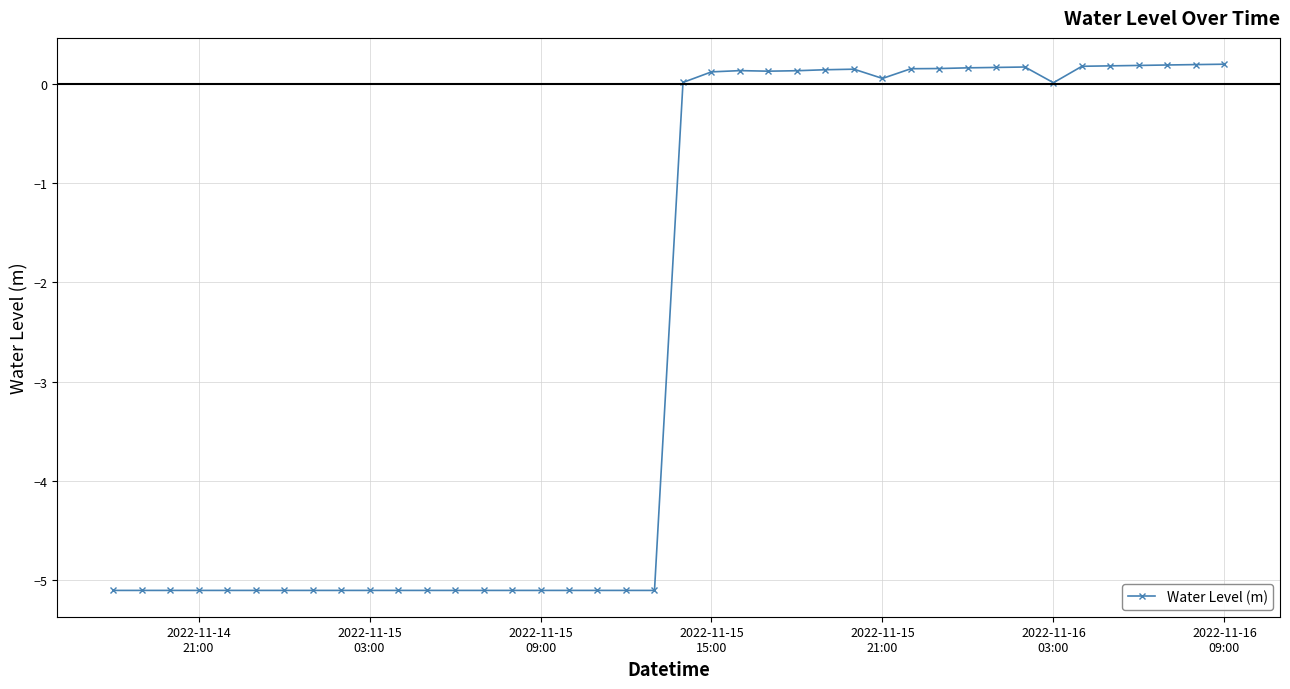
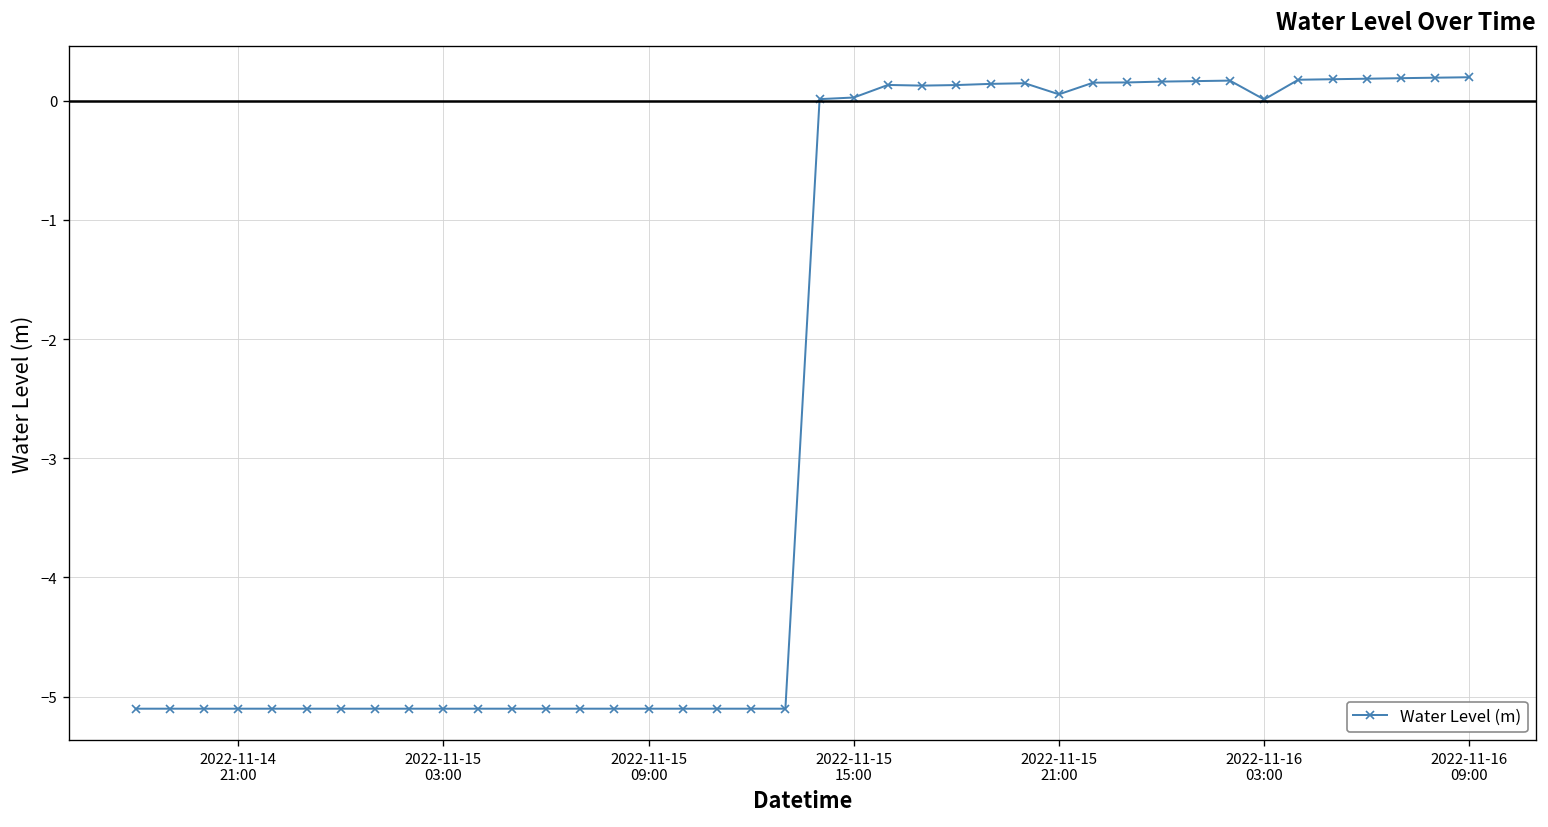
2022-11-15 15:00: 0.1 -> 0.0
